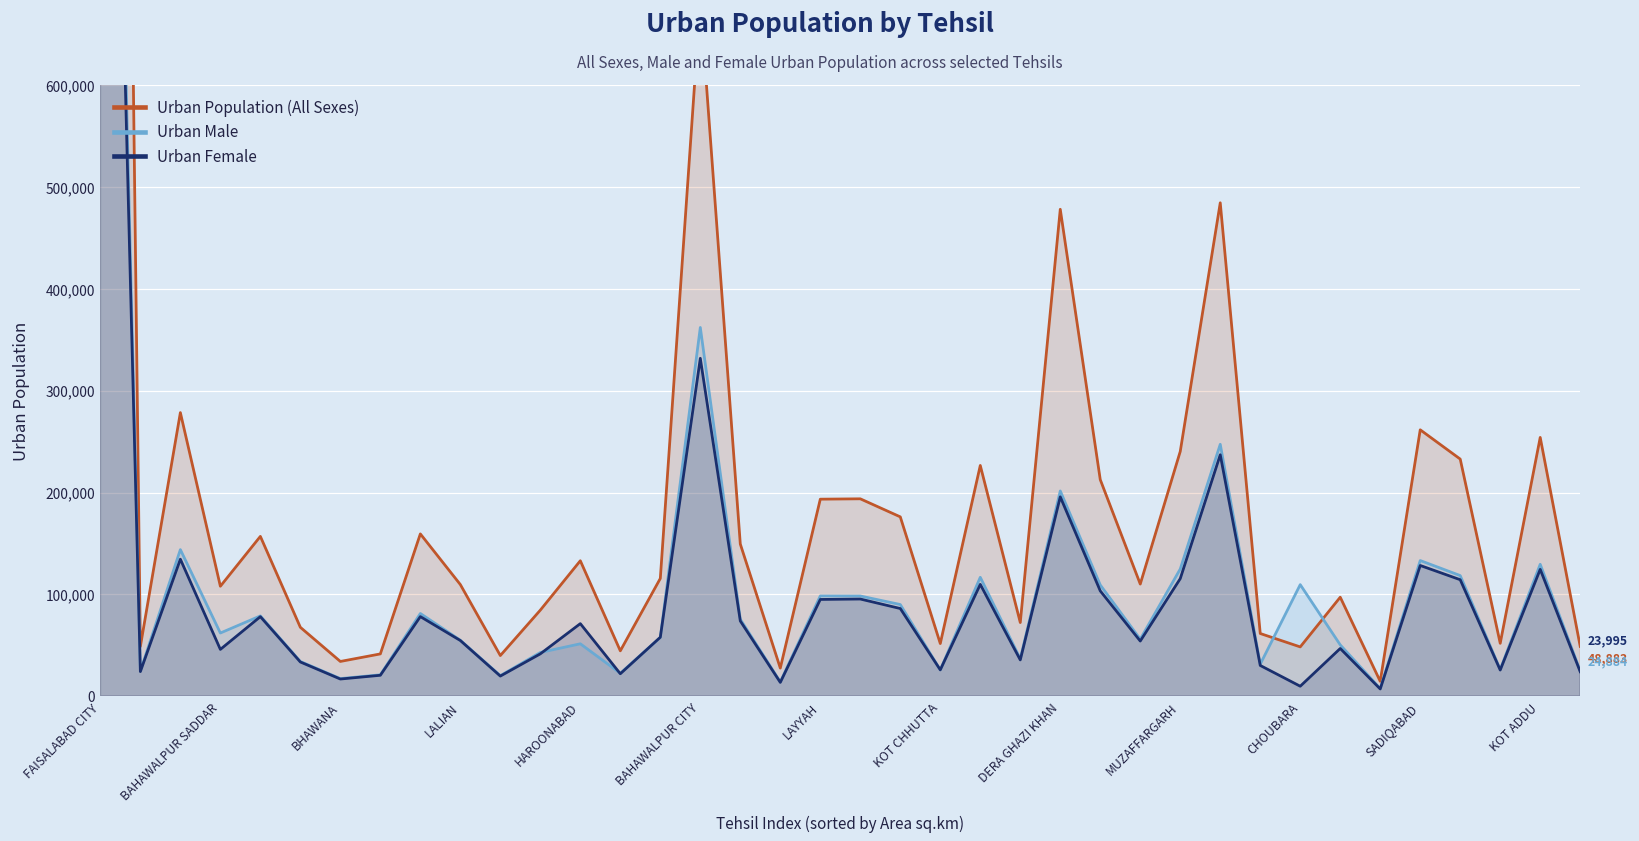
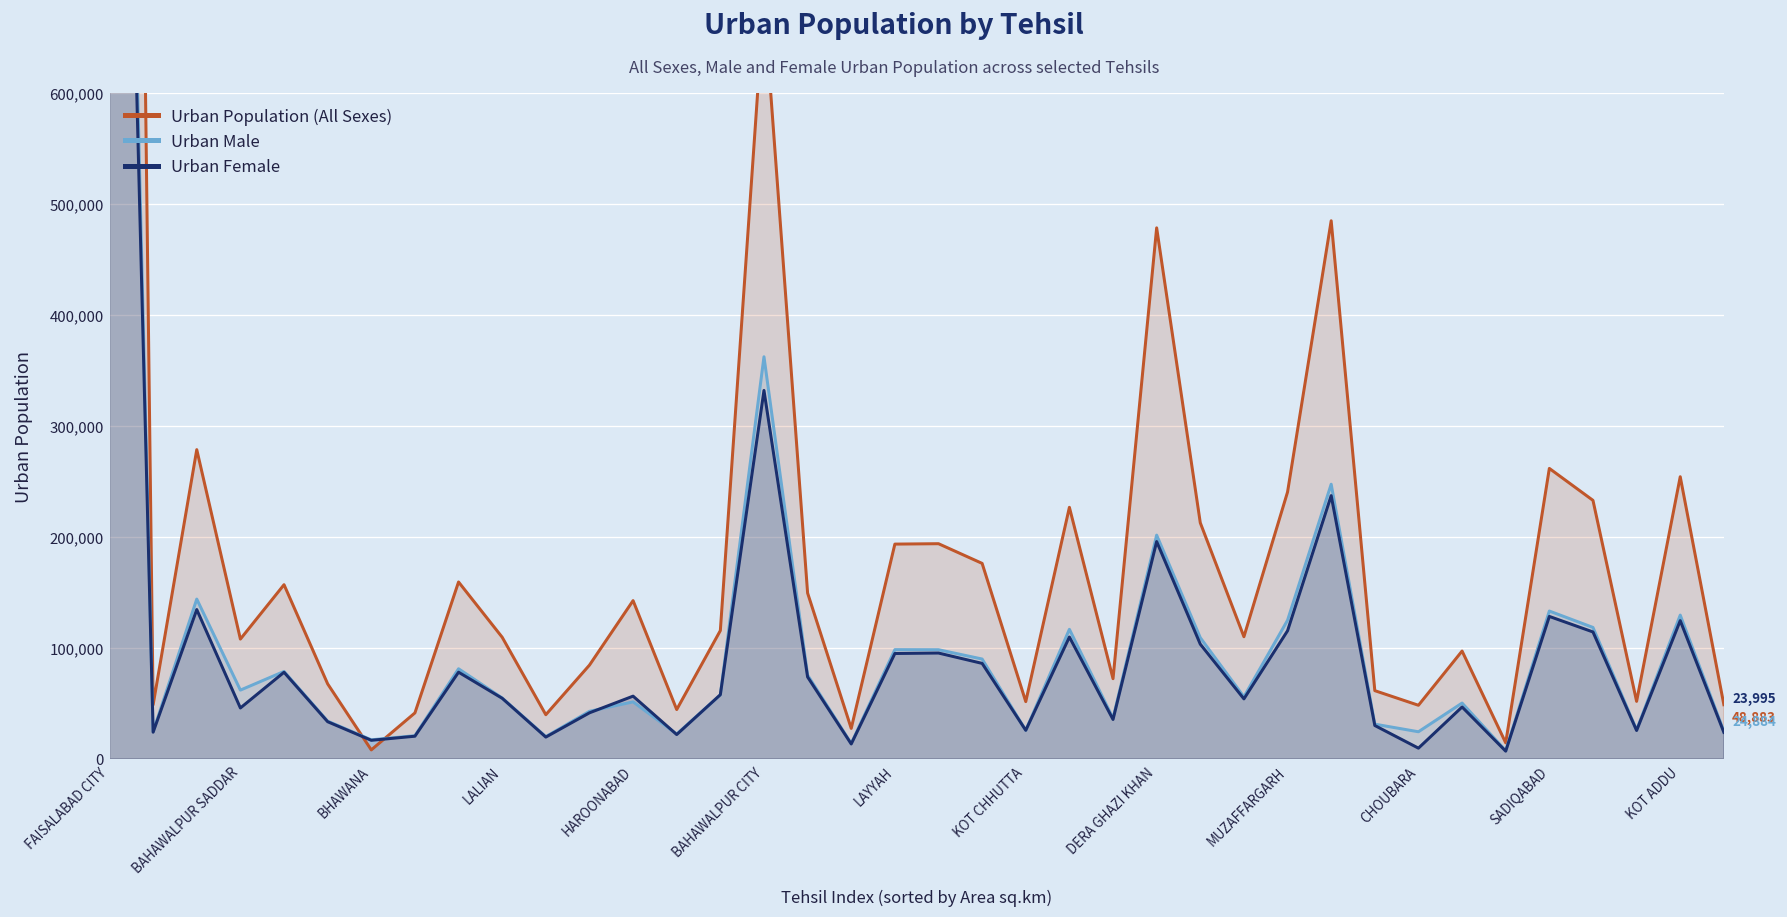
Urban Population (All Sexes), BHAWANA: 30,000 -> 10,000
Urban Population (All Sexes), HAROONABAD: 130,000 -> 140,000
Urban Female, HAROONABAD: 70,000 -> 60,000
Urban Male, CHOUBARA: 110,000 -> 20,000
